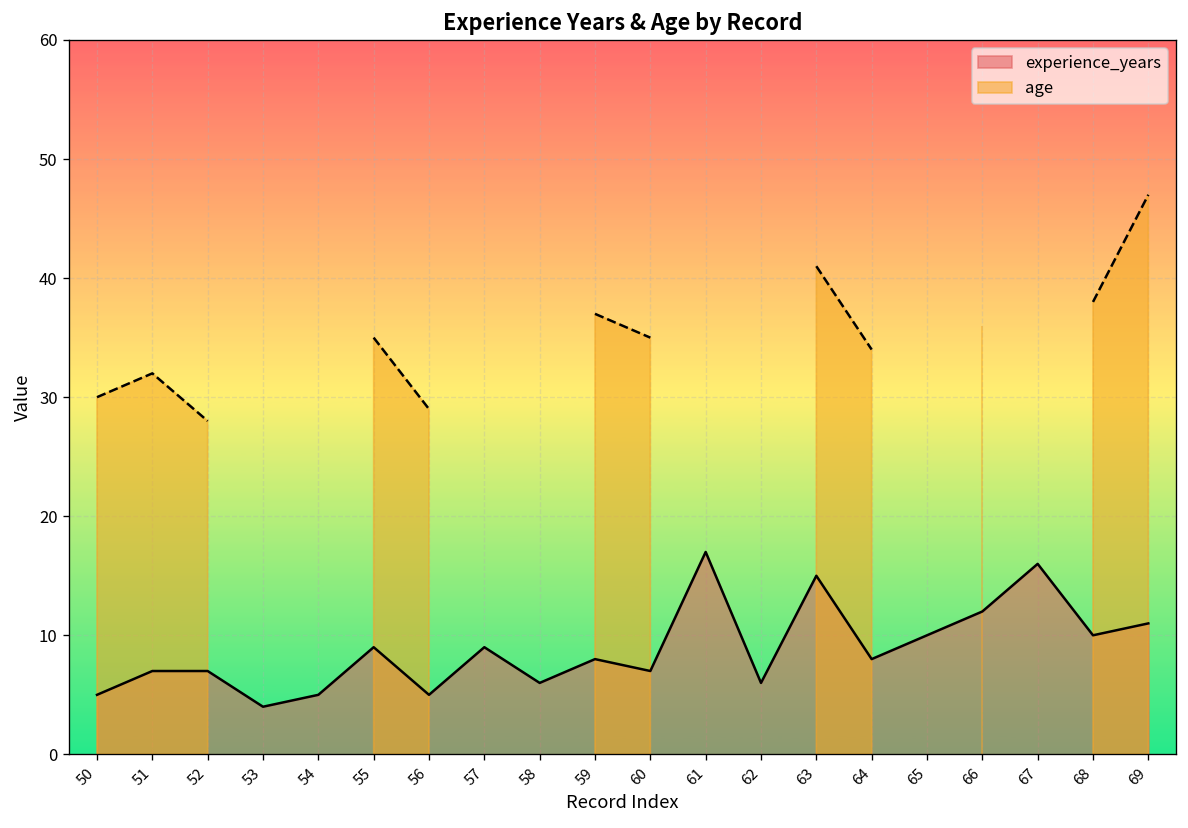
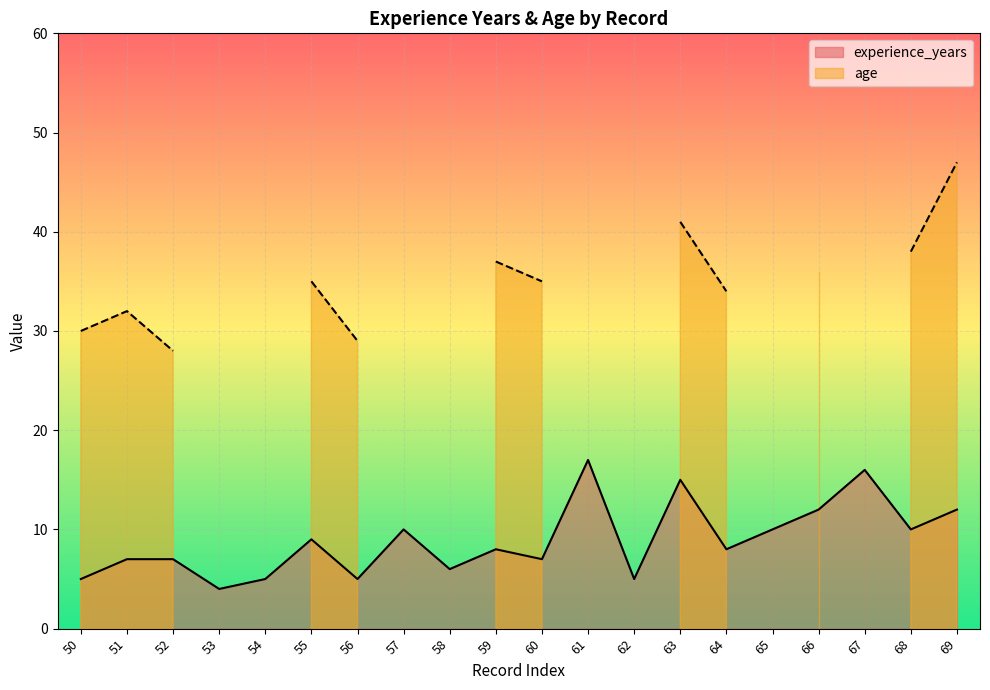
experience_years, 57: 9 -> 10
experience_years, 62: 6 -> 5
experience_years, 69: 11 -> 12
